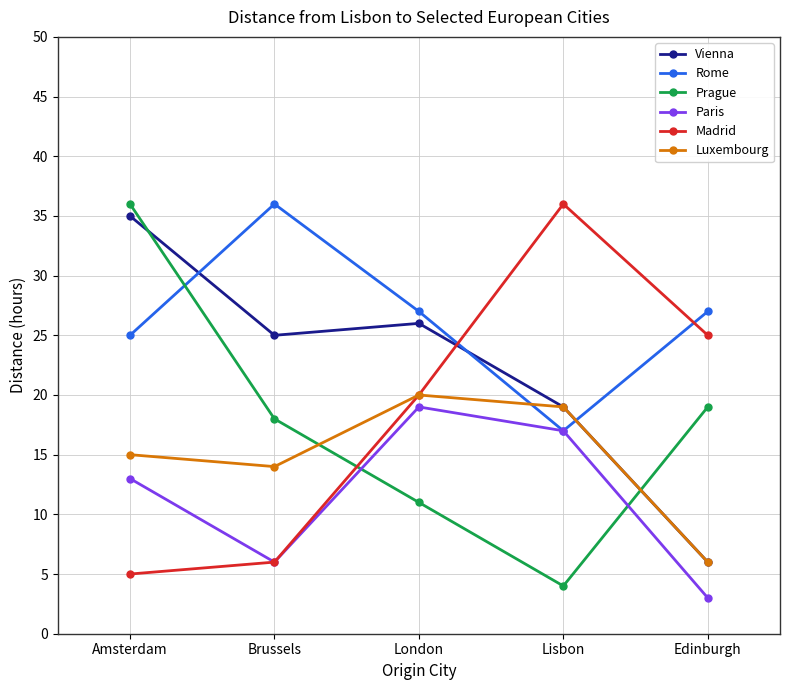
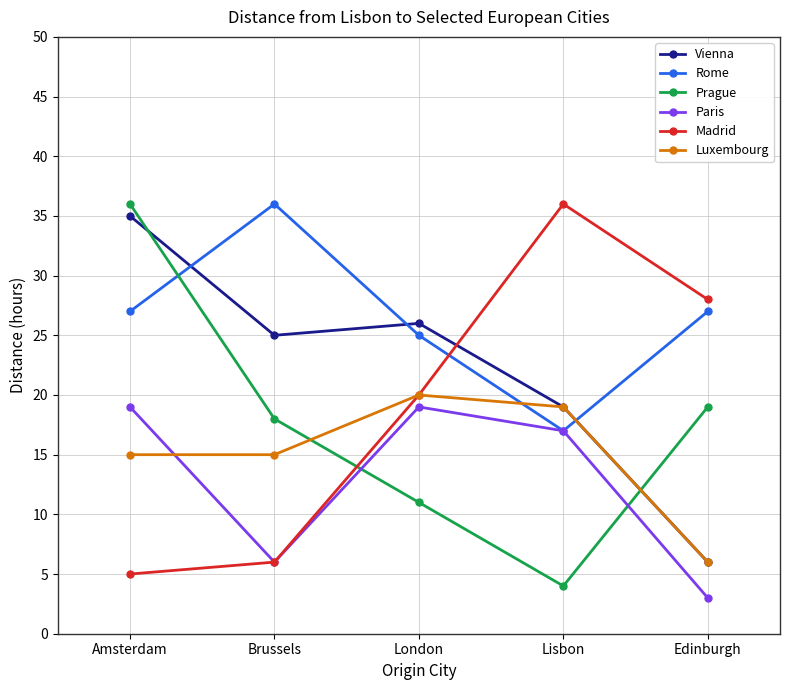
Rome, Amsterdam: 25 -> 27
Paris, Amsterdam: 13 -> 19
Luxembourg, Brussels: 14 -> 15
Rome, London: 27 -> 25
Madrid, Edinburgh: 25 -> 28
